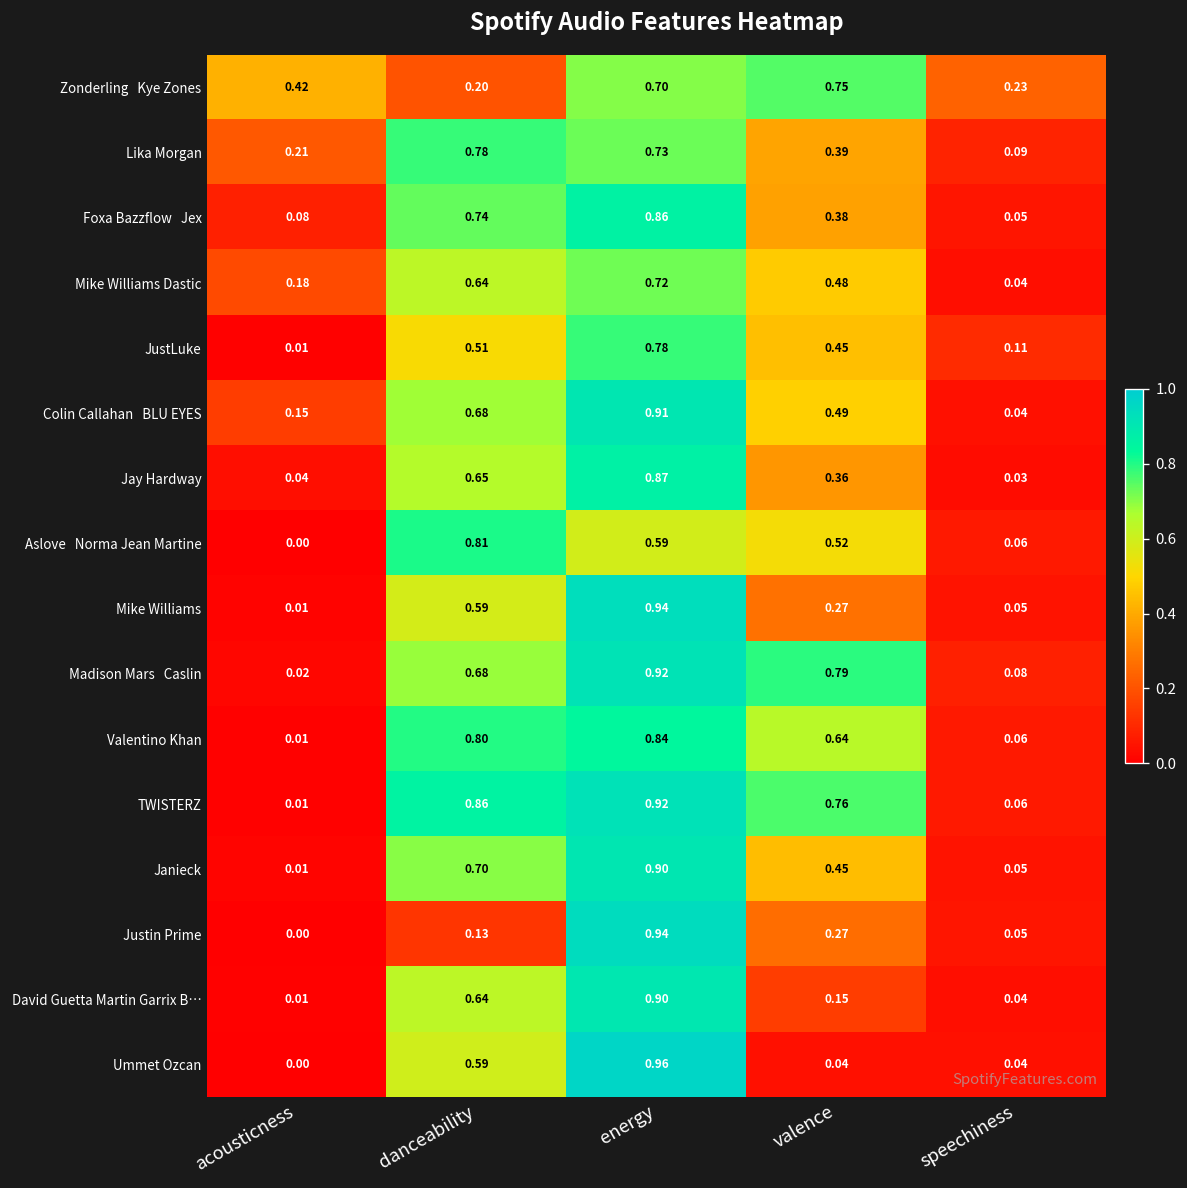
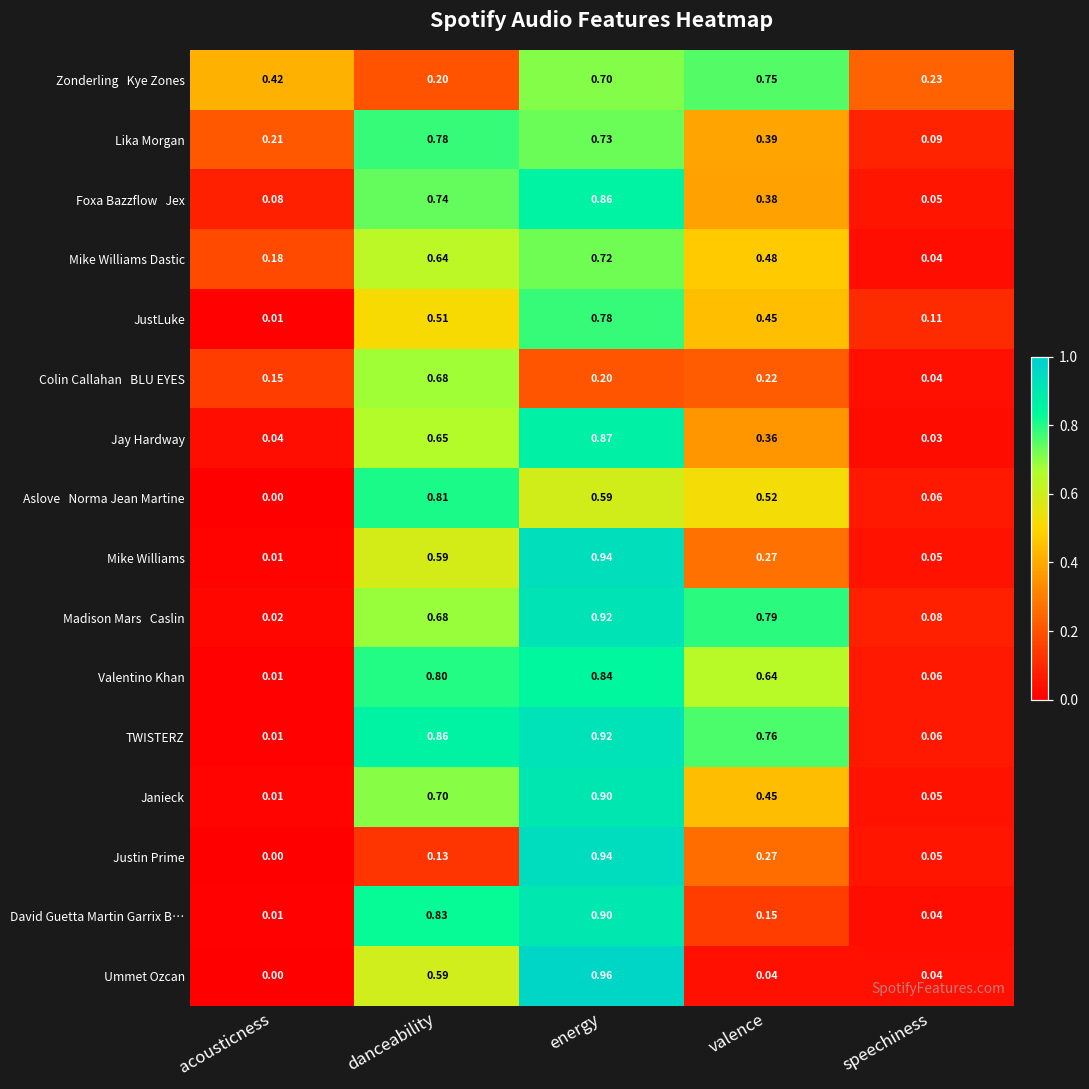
Colin Callahan BLU EYES, energy: 0.91 -> 0.20
Colin Callahan BLU EYES, valence: 0.49 -> 0.22
David Guetta Martin Garrix B…, danceability: 0.64 -> 0.83
